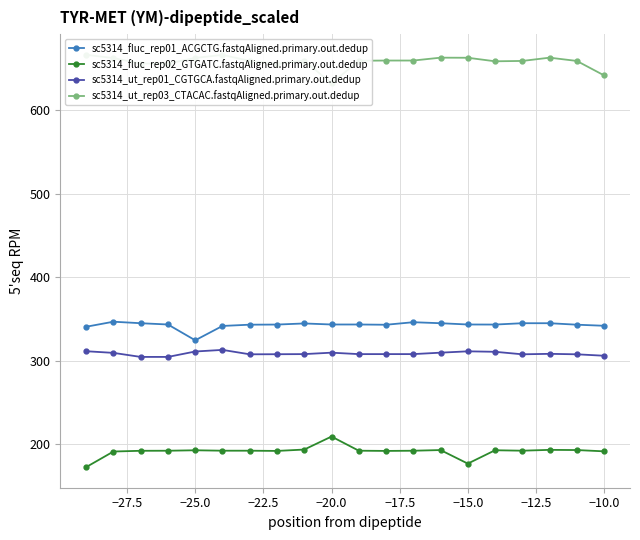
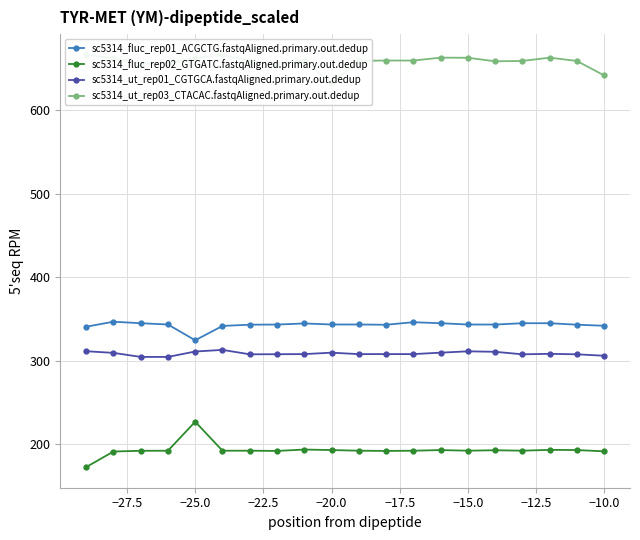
sc5314_fluc_rep02_GTGATC.fastqAligned.primary.out.dedup, −25.0: 190 -> 230
sc5314_fluc_rep02_GTGATC.fastqAligned.primary.out.dedup, −20.0: 210 -> 190
sc5314_fluc_rep02_GTGATC.fastqAligned.primary.out.dedup, −15.0: 180 -> 190
